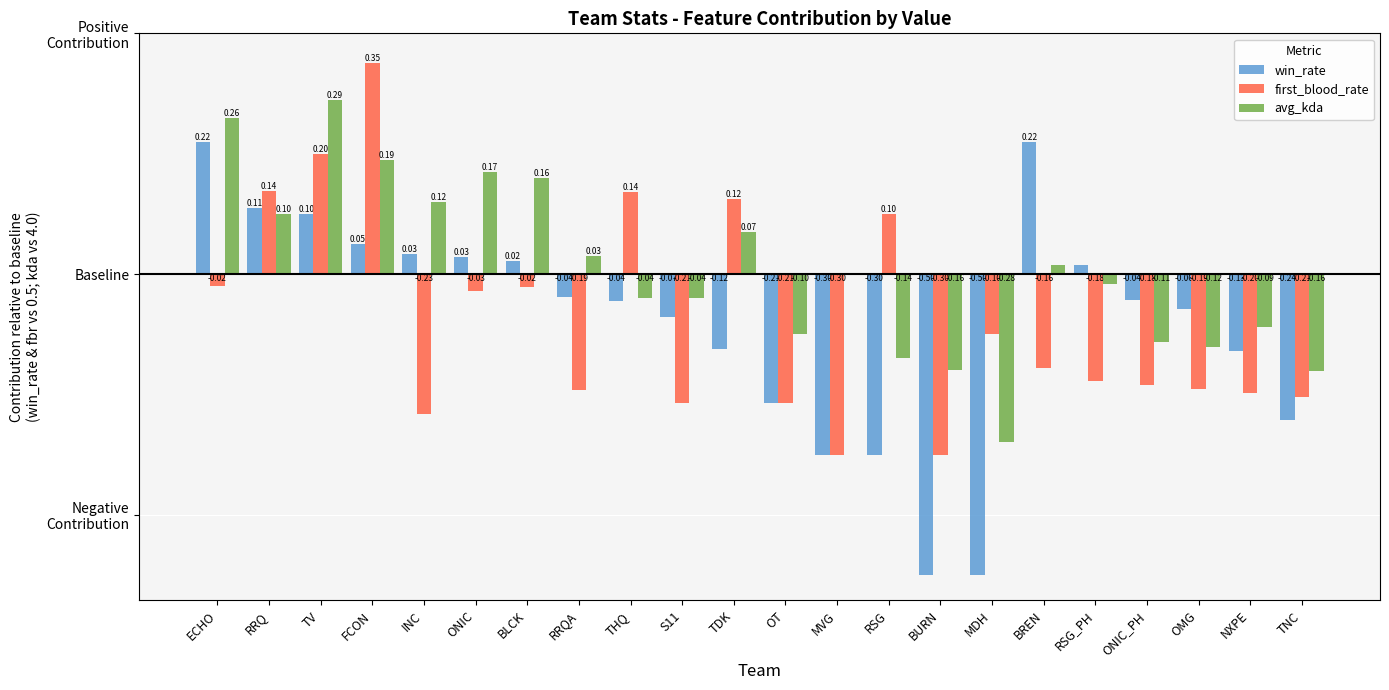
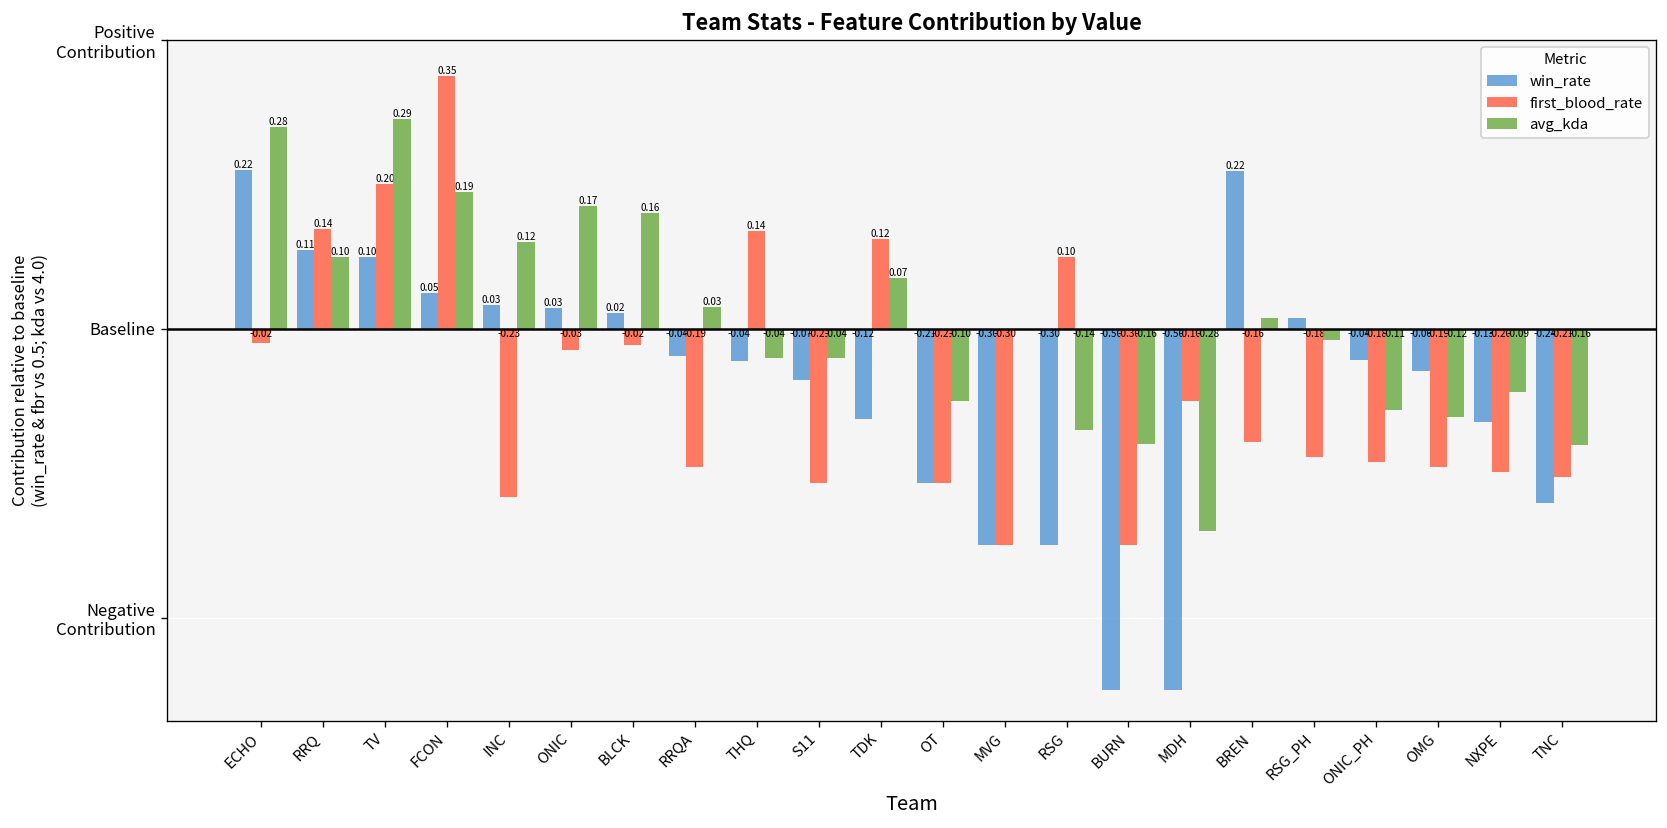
avg_kda, ECHO: 0.26 -> 0.28
